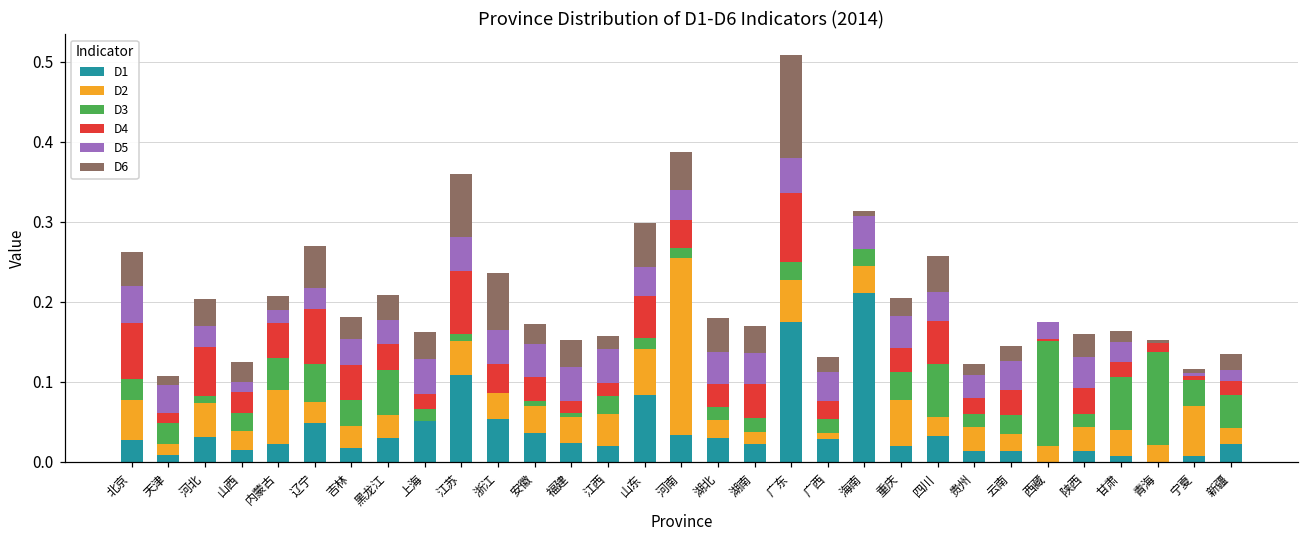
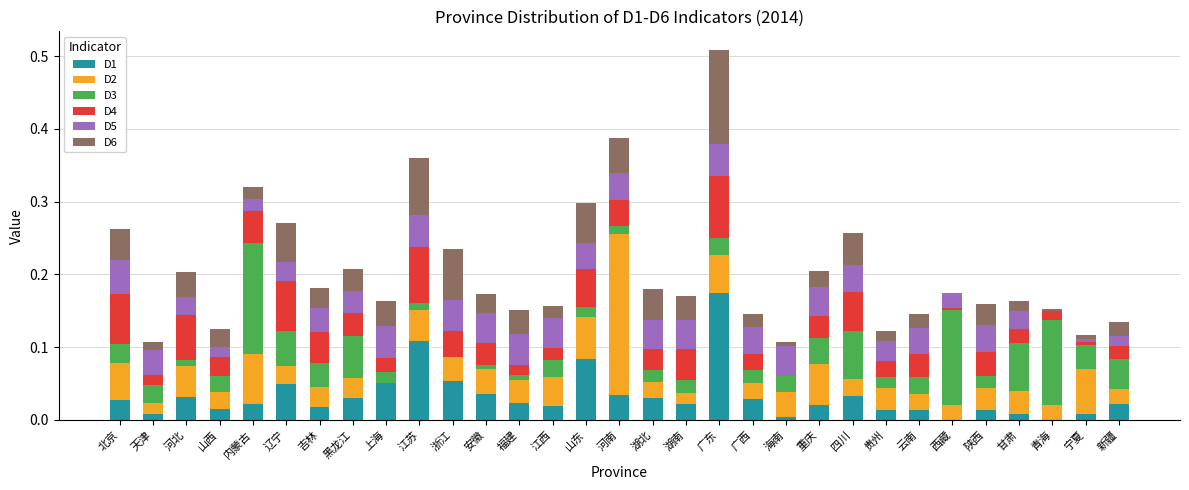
D3, 内蒙古: 0.04 -> 0.15
D2, 广西: 0.01 -> 0.02
D1, 海南: 0.21 -> 0.00
